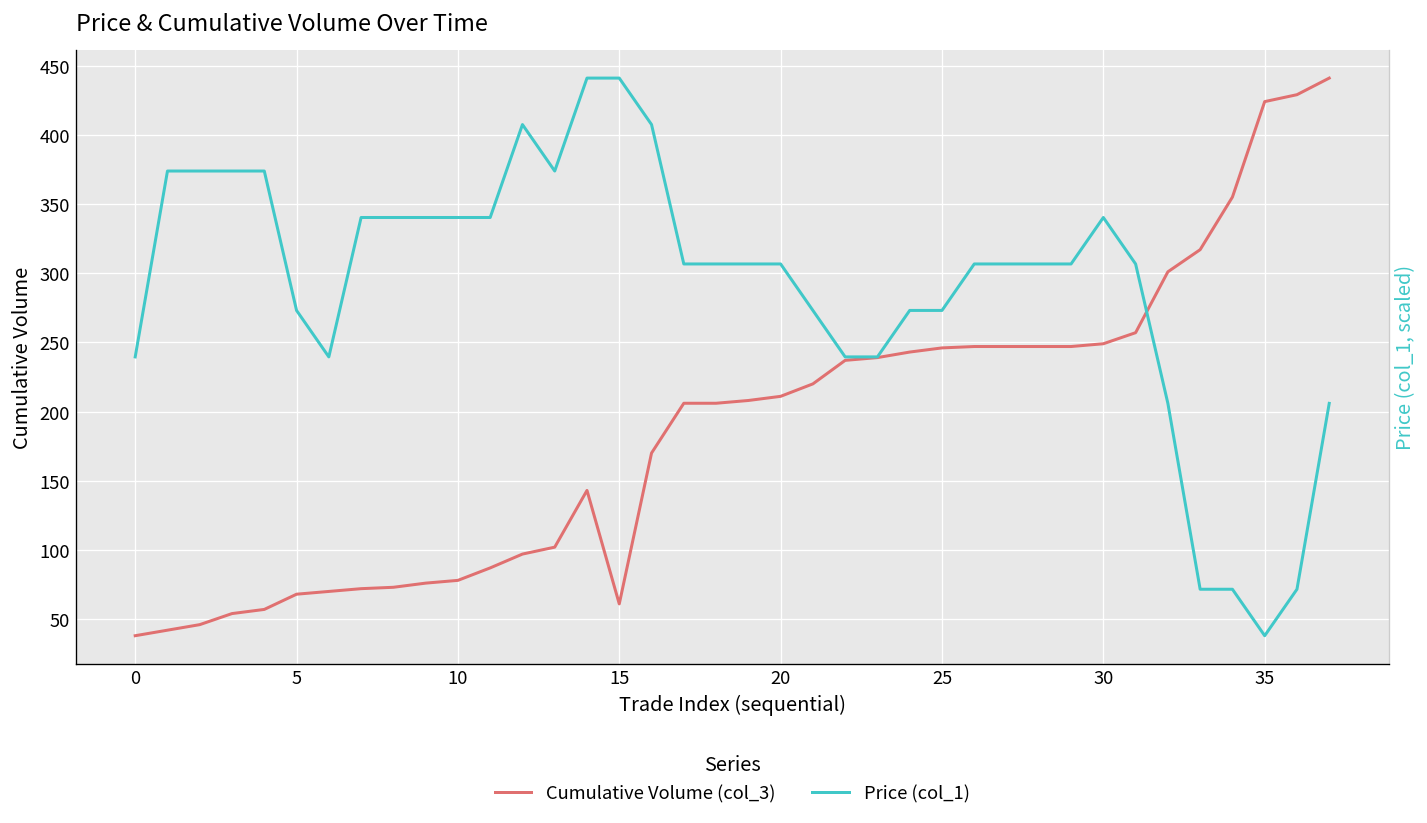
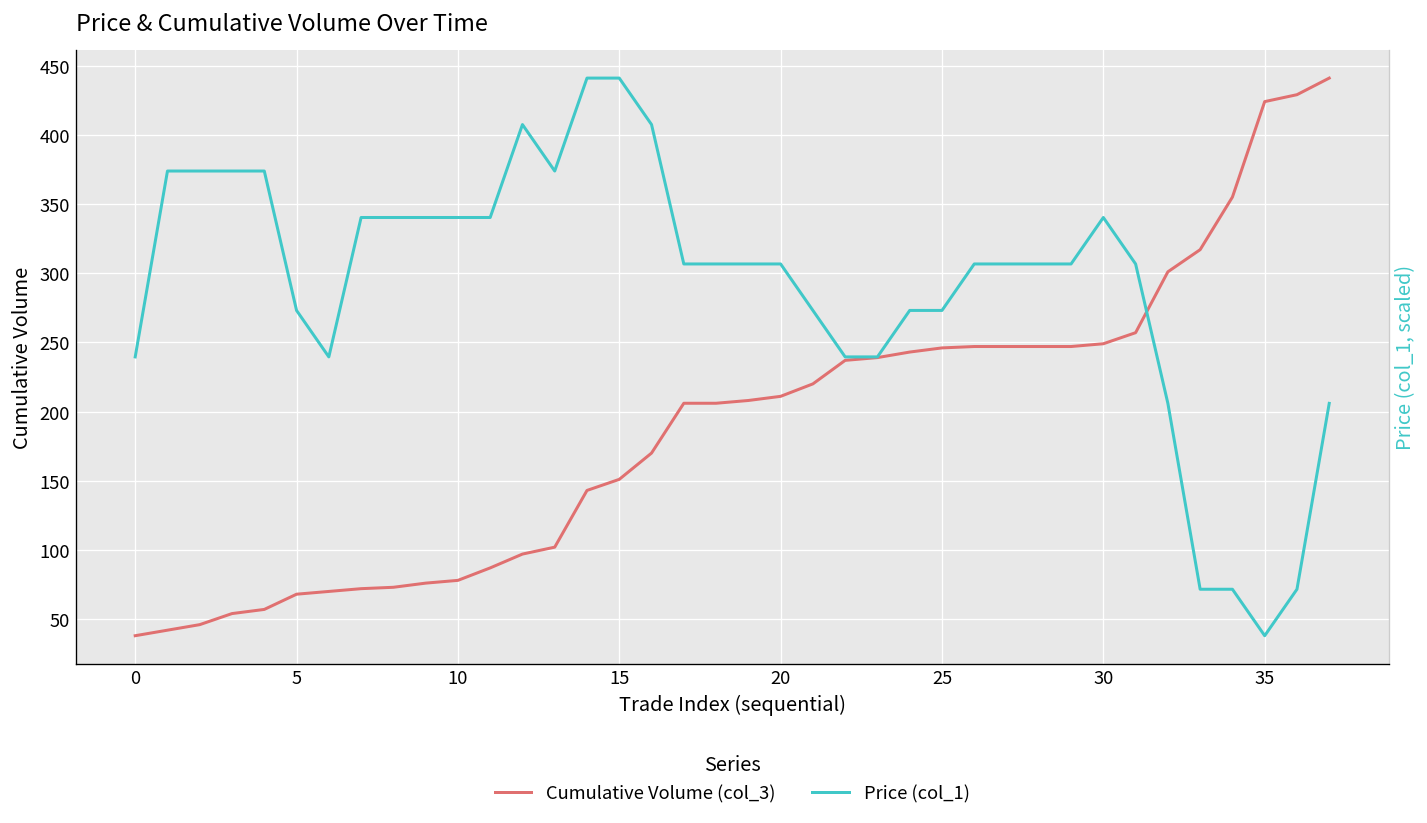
Cumulative Volume (col_3), 15: 61 -> 151
